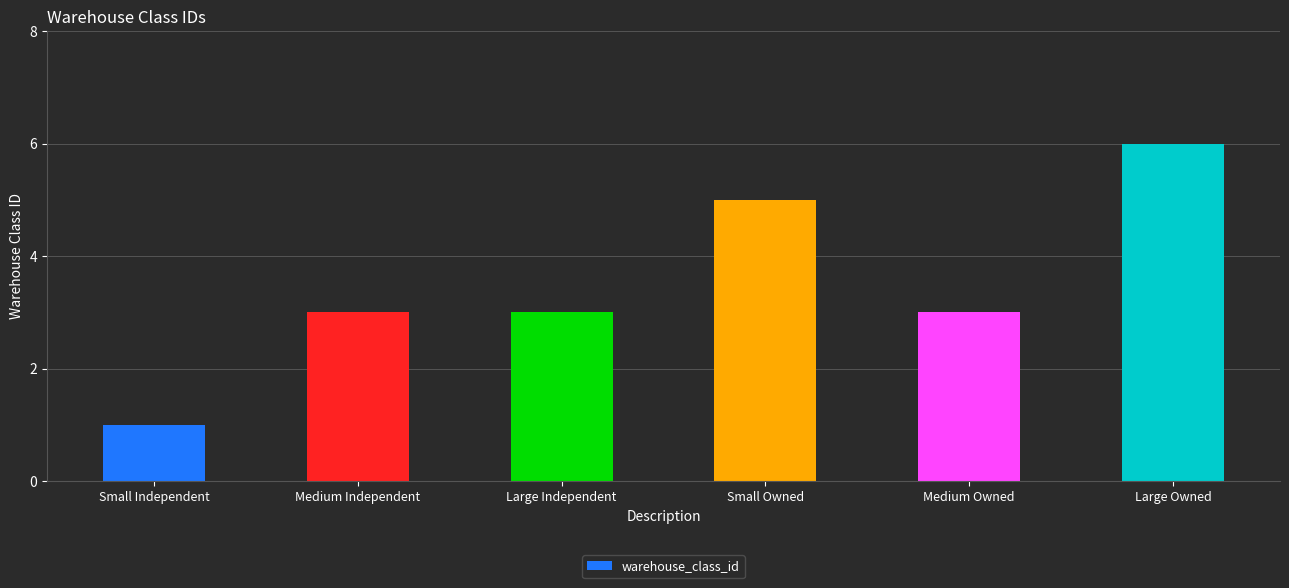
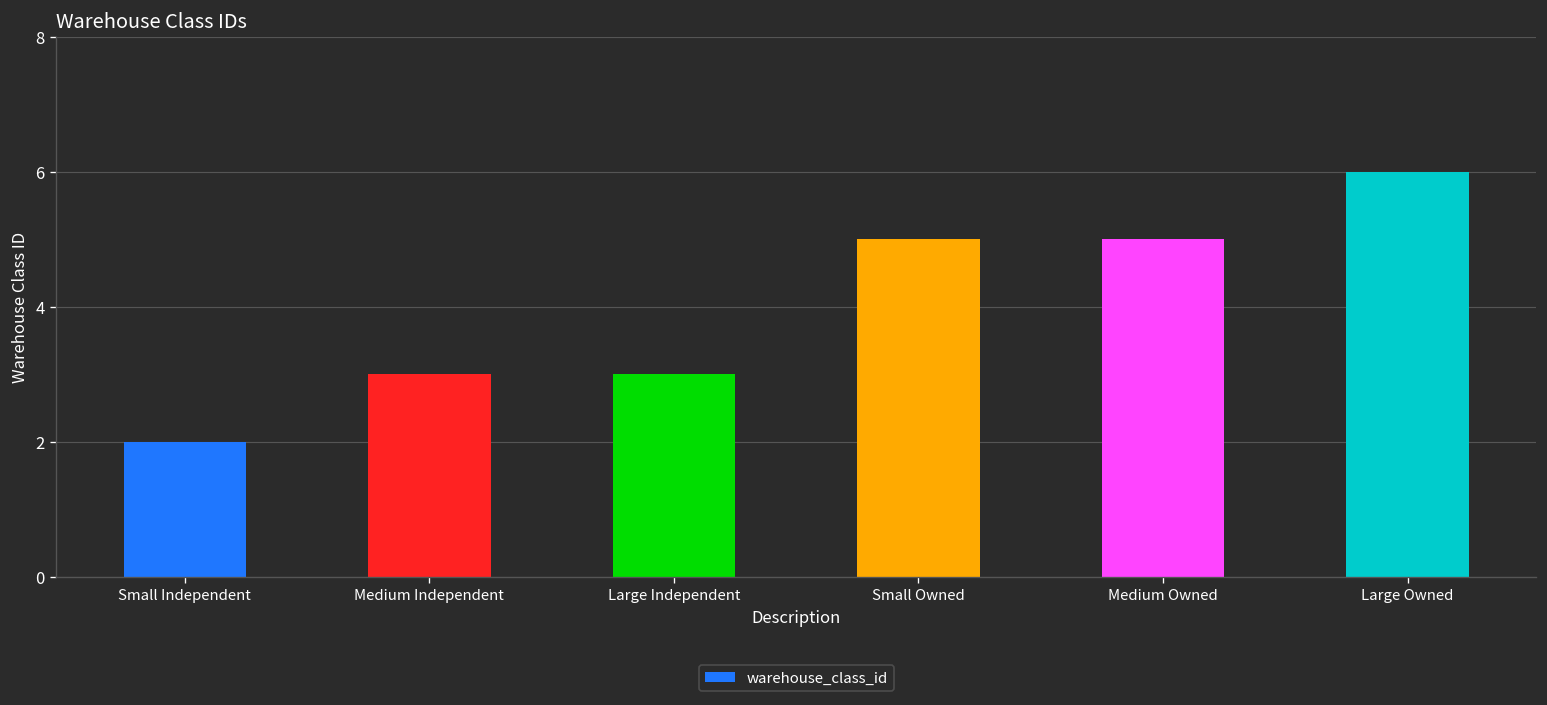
Small Independent: 1 -> 2
Medium Owned: 3 -> 5
